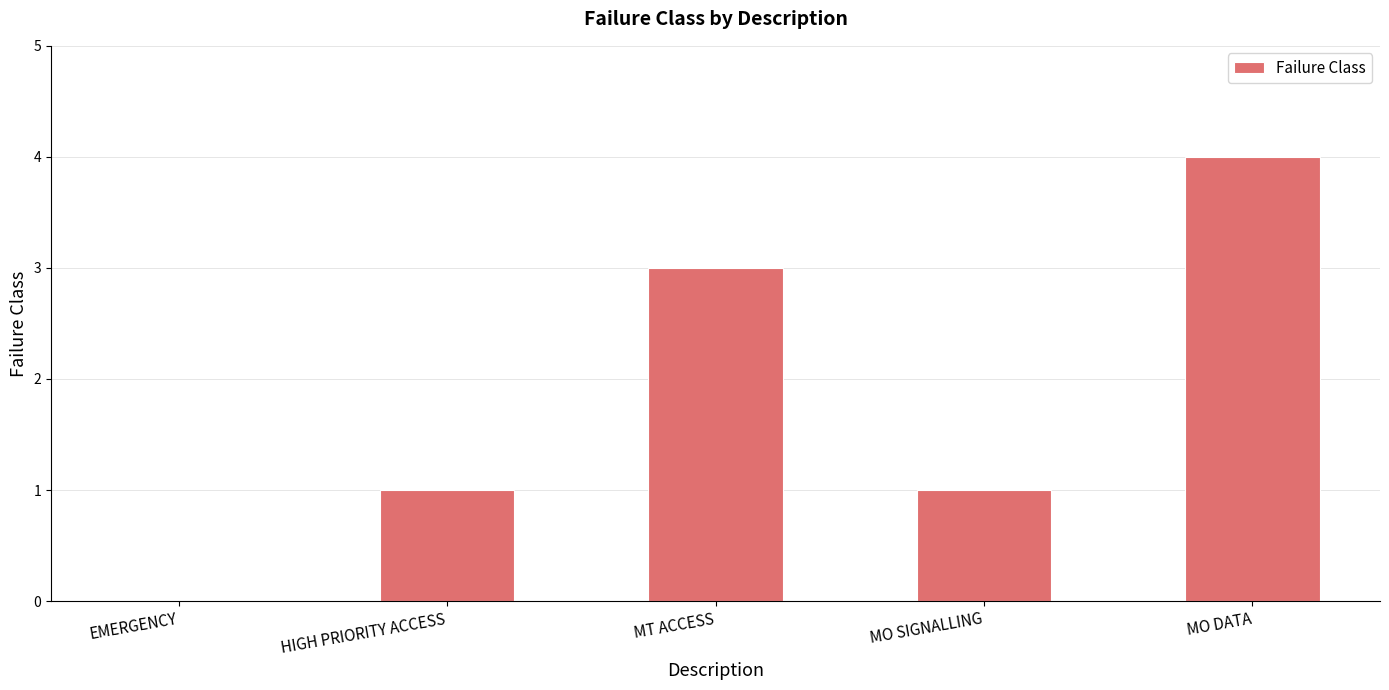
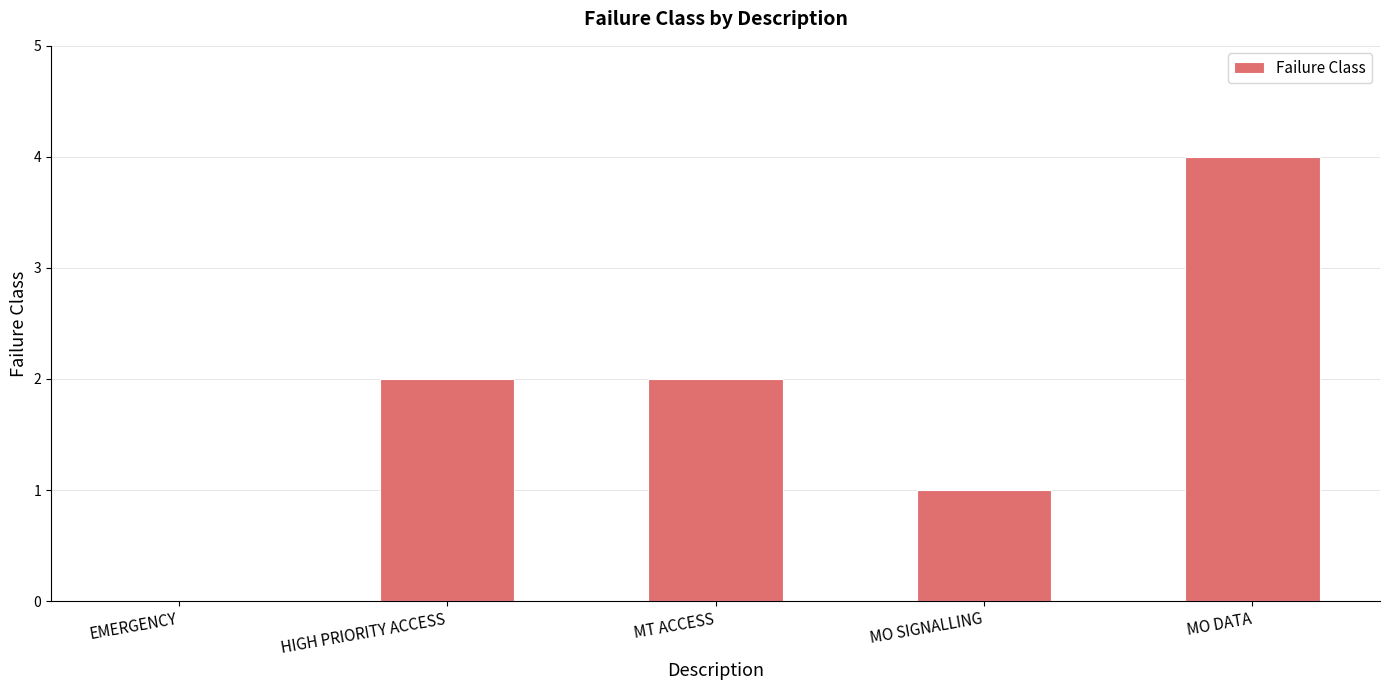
HIGH PRIORITY ACCESS: 1 -> 2
MT ACCESS: 3 -> 2
